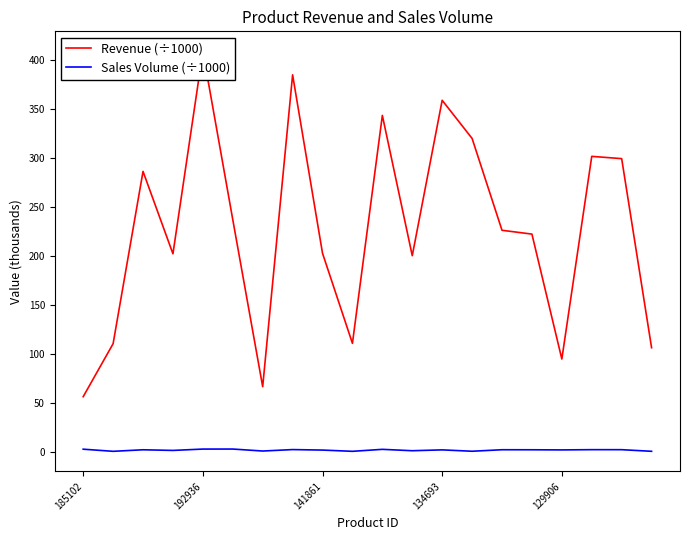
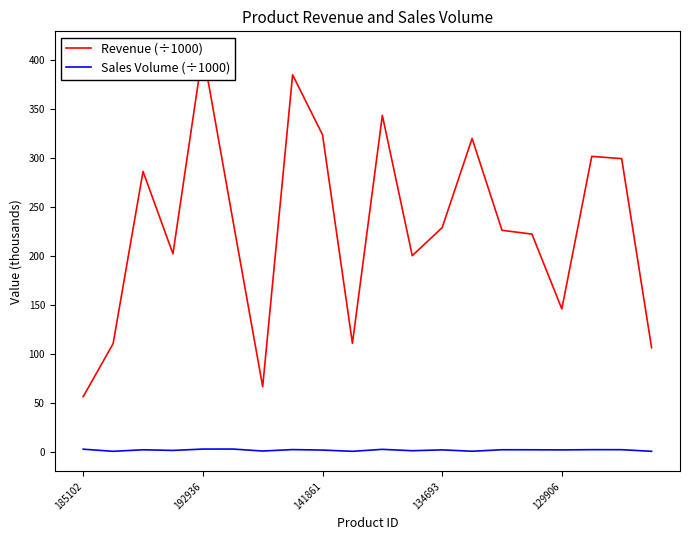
Revenue (÷1000), 141861: 200 -> 320
Revenue (÷1000), 134693: 360 -> 230
Revenue (÷1000), 129906: 90 -> 150
